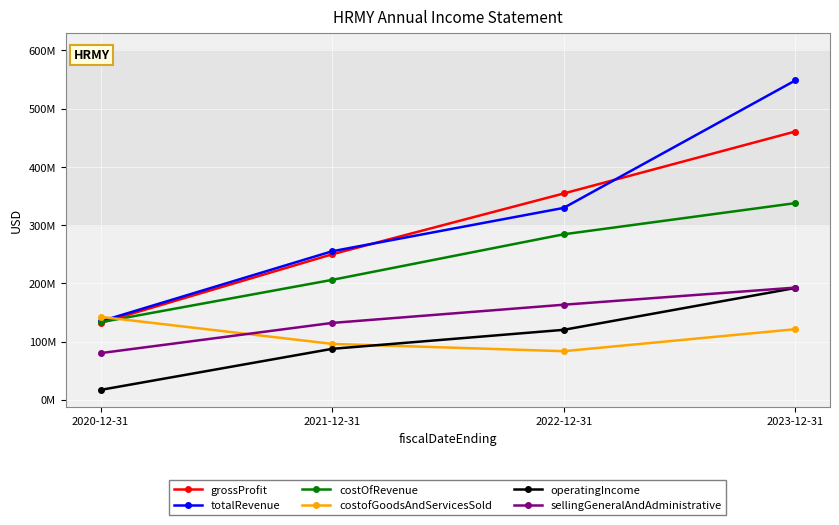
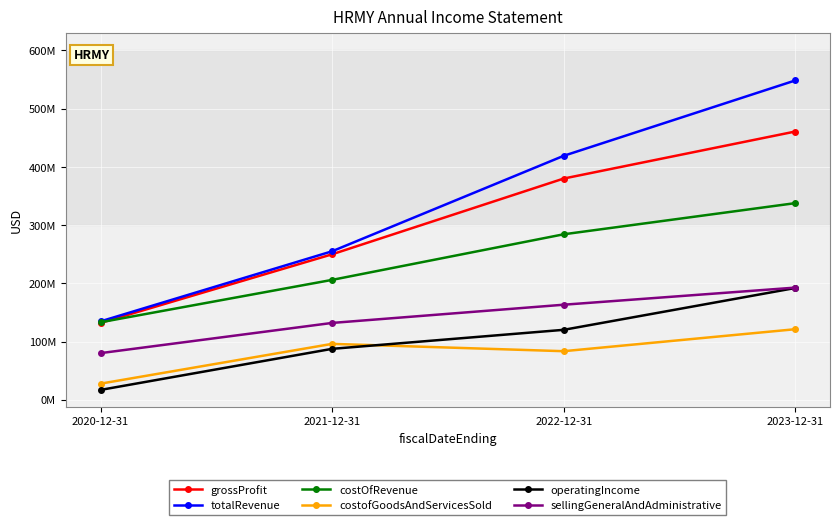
costofGoodsAndServicesSold, 2020-12-31: 140000000 -> 30000000
grossProfit, 2022-12-31: 350000000 -> 380000000
totalRevenue, 2022-12-31: 330000000 -> 420000000
